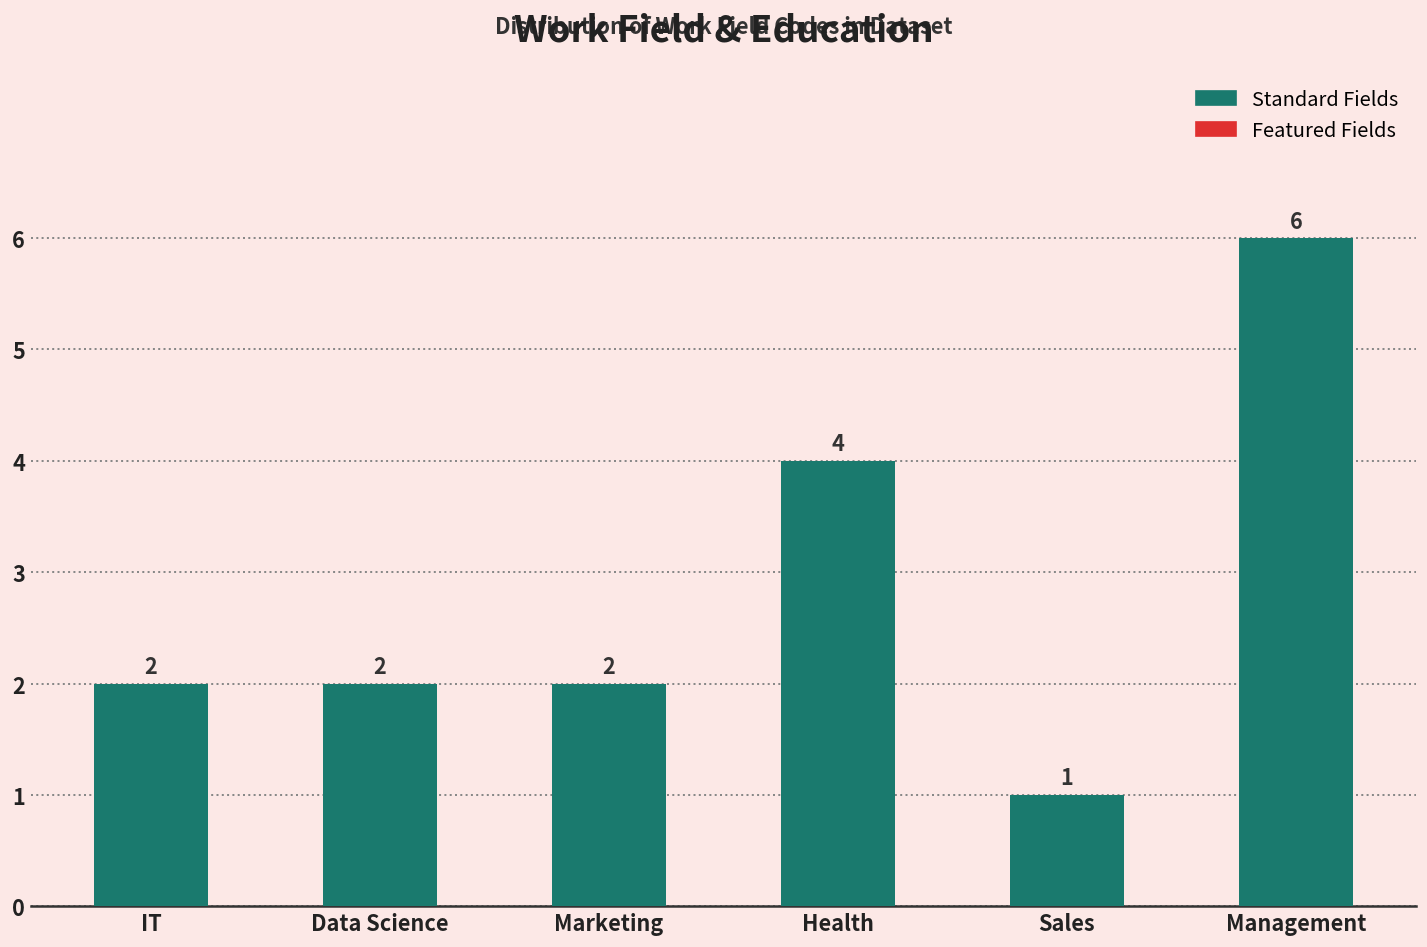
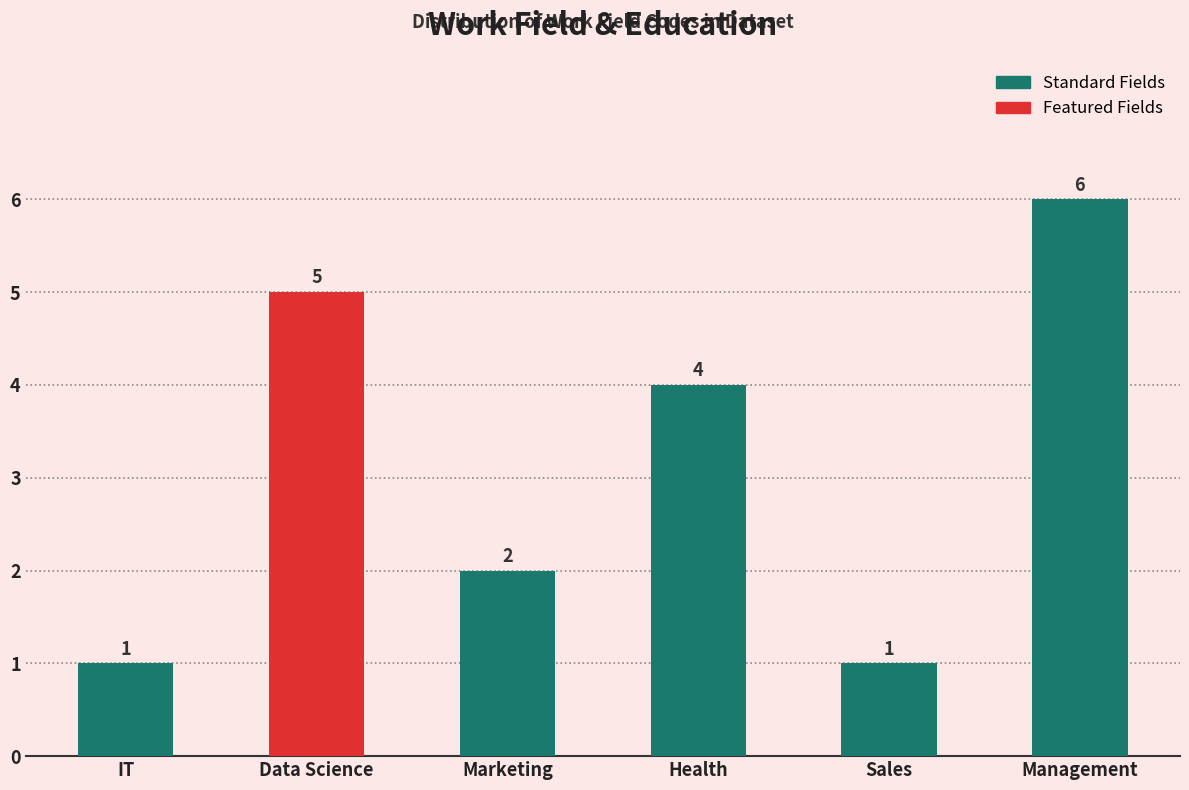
IT: 2 -> 1
Data Science: 2 -> 5
